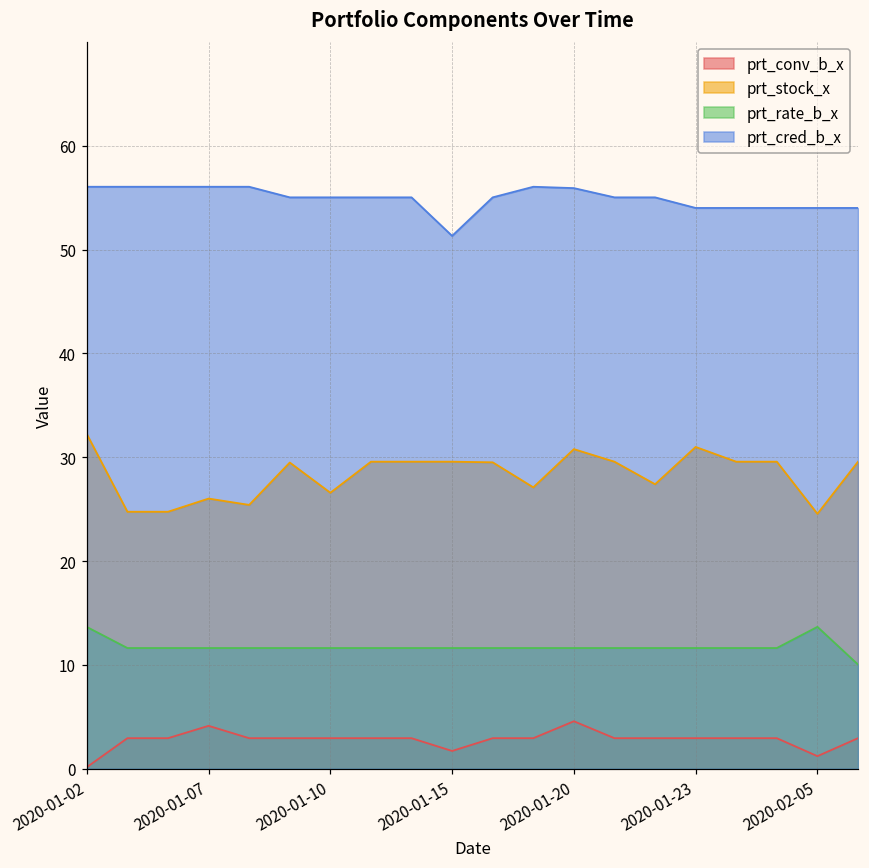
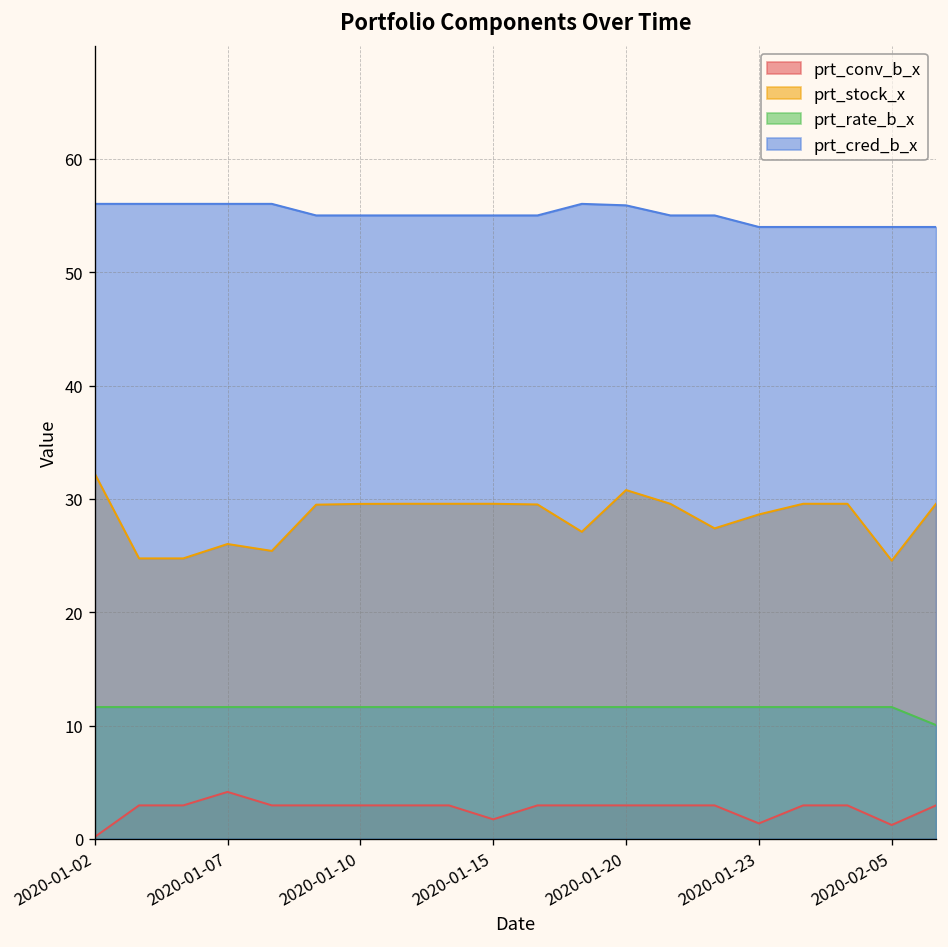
prt_rate_b_x, 2020-01-02: 14 -> 12
prt_stock_x, 2020-01-10: 27 -> 30
prt_cred_b_x, 2020-01-15: 51 -> 55
prt_conv_b_x, 2020-01-20: 5 -> 3
prt_conv_b_x, 2020-01-23: 3 -> 1
prt_stock_x, 2020-01-23: 31 -> 29
prt_rate_b_x, 2020-02-05: 14 -> 12
